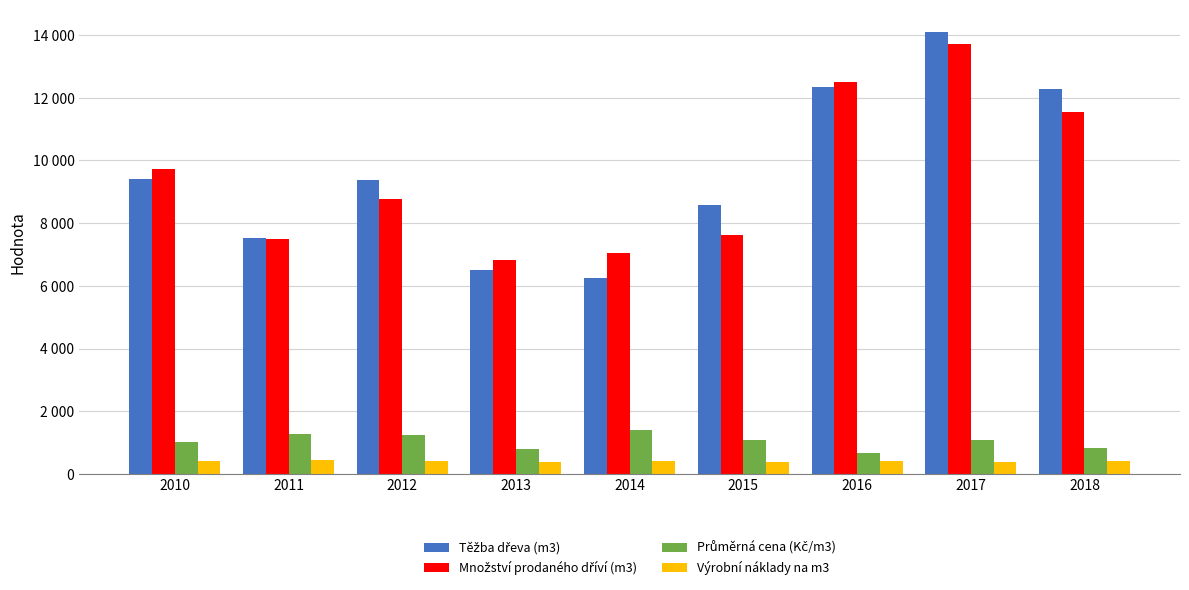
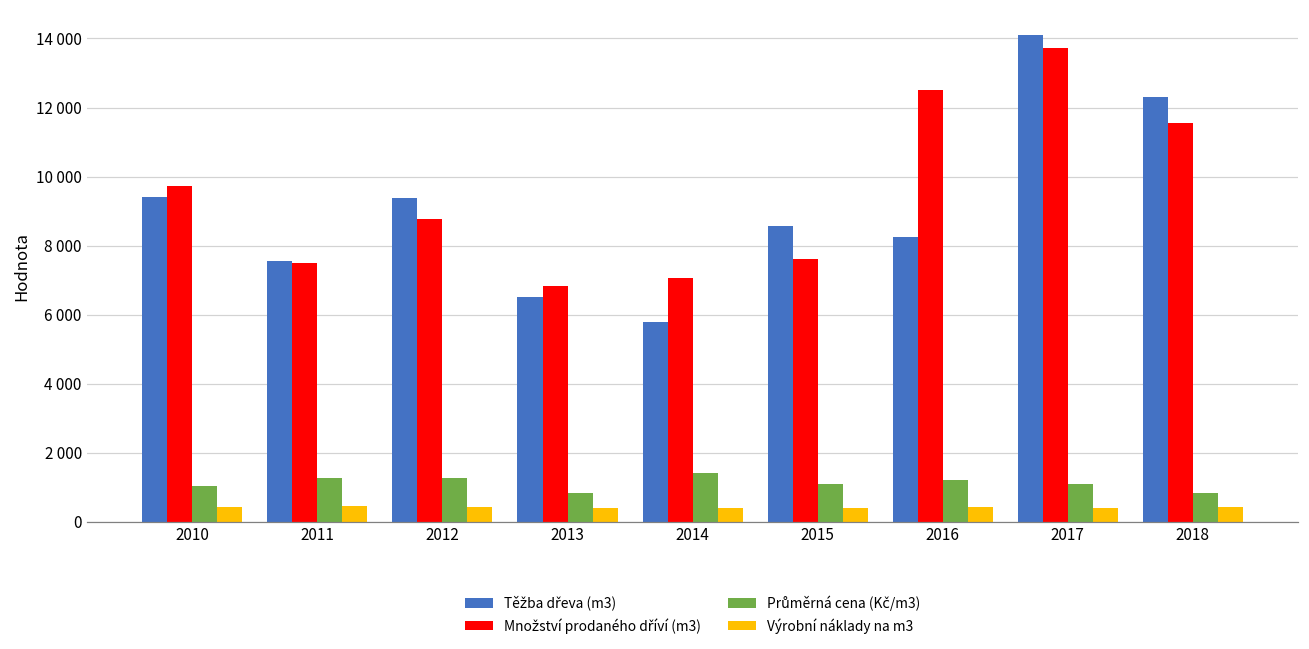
Těžba dřeva (m3), 2014: 6200 -> 5800
Těžba dřeva (m3), 2016: 12400 -> 8300
Průměrná cena (Kč/m3), 2016: 700 -> 1200
